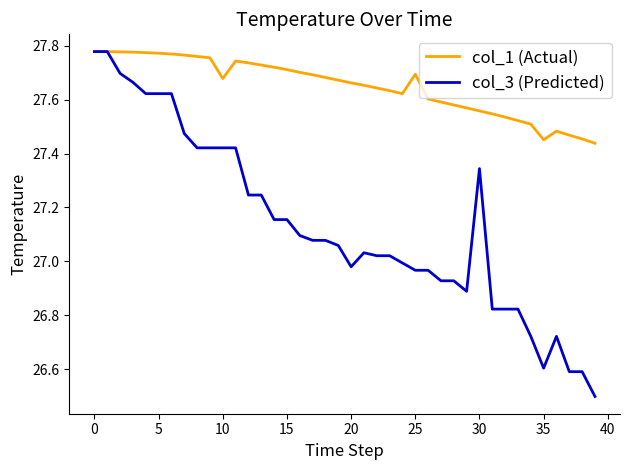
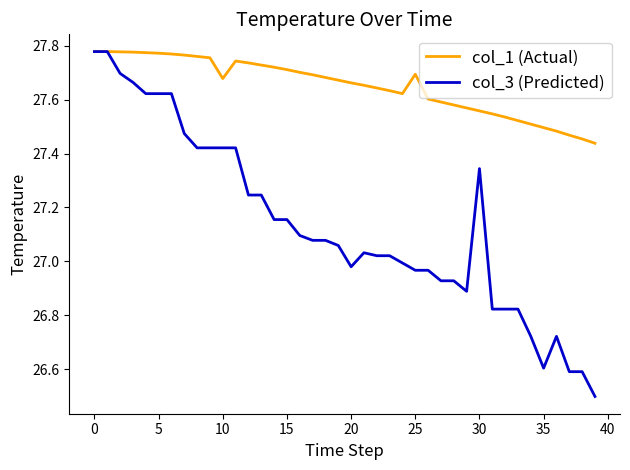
col_1 (Actual), 35: 27.45 -> 27.50
